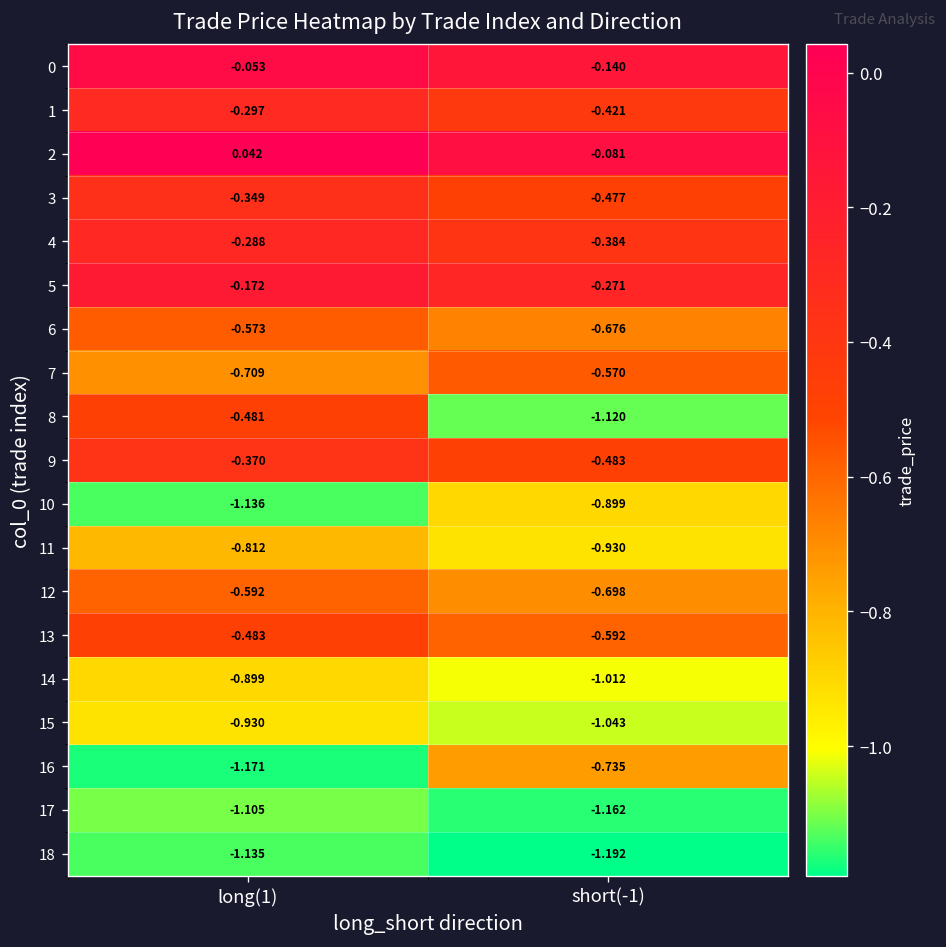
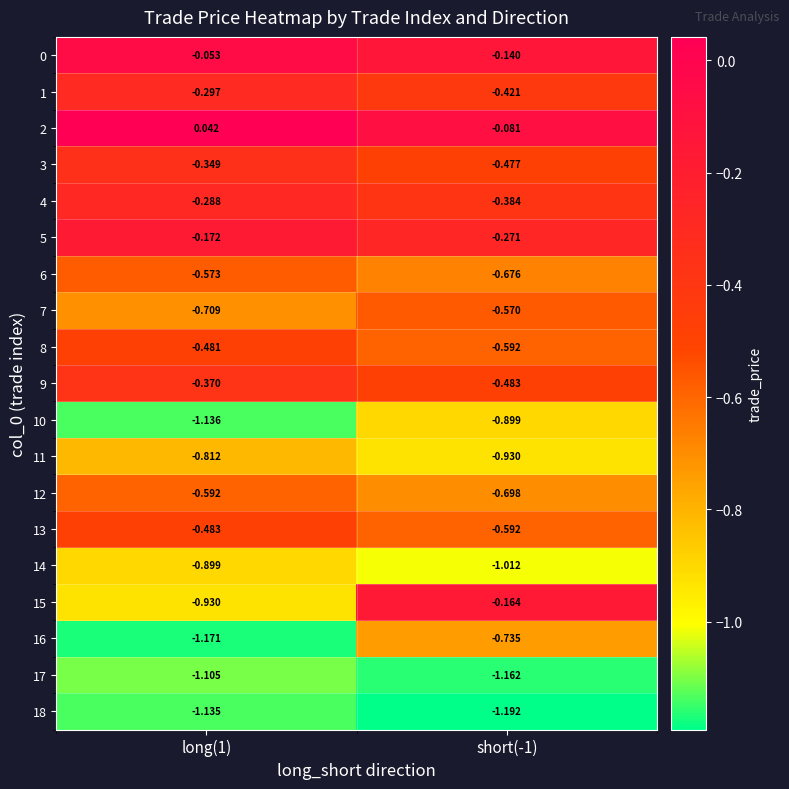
8, short(-1): -1.120 -> -0.592
15, short(-1): -1.043 -> -0.164
